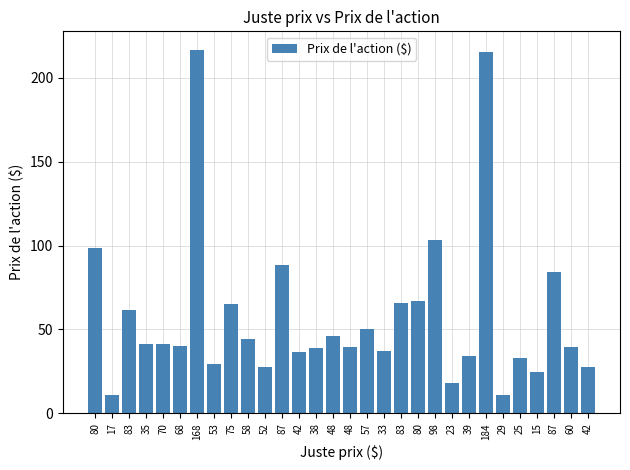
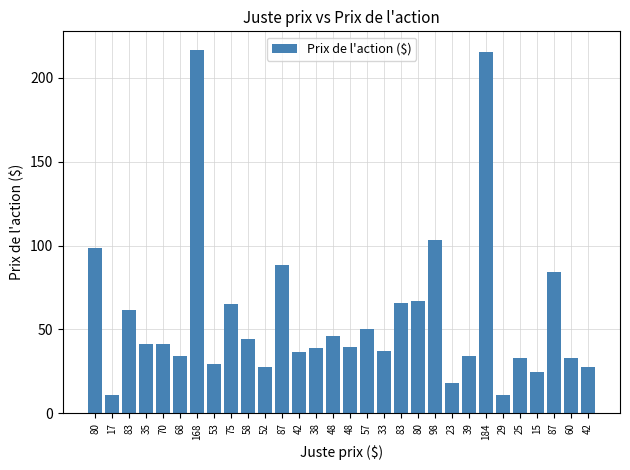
68: 40 -> 34
60: 40 -> 33
